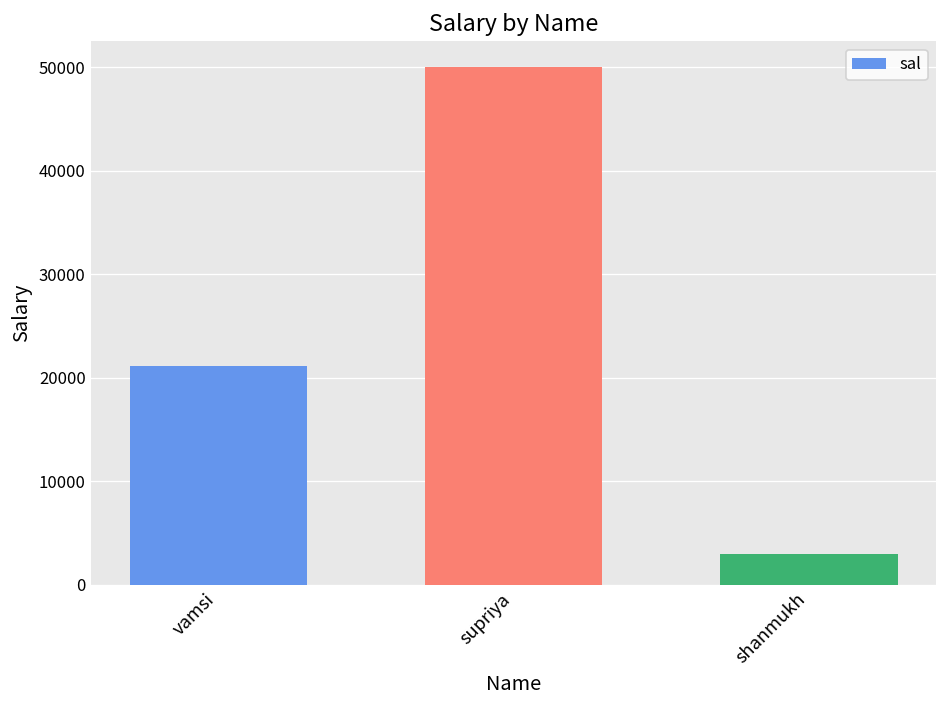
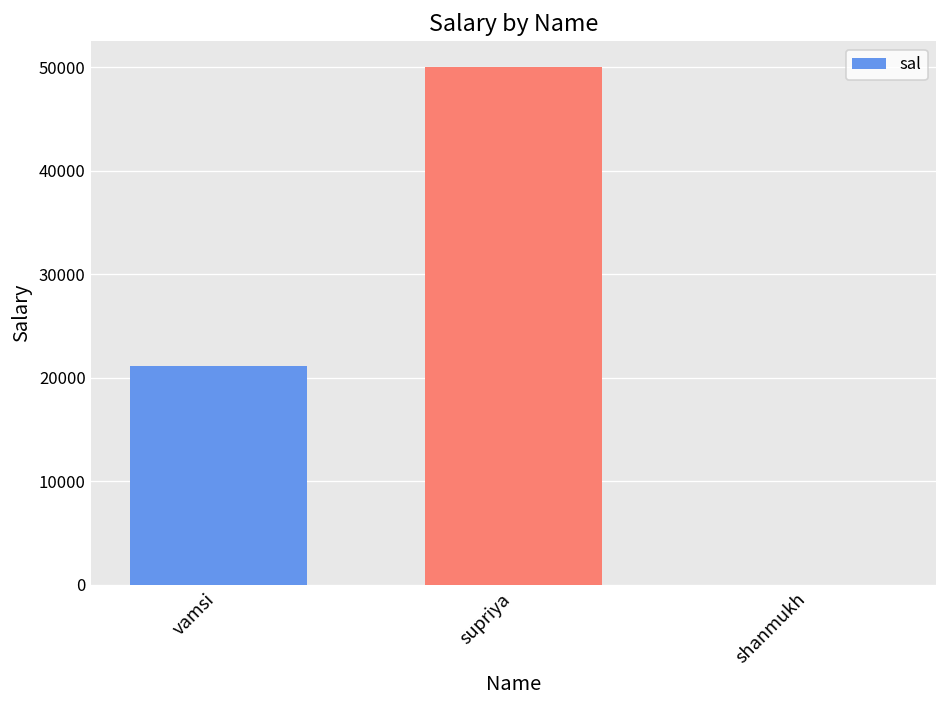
shanmukh: 3000 -> 0
